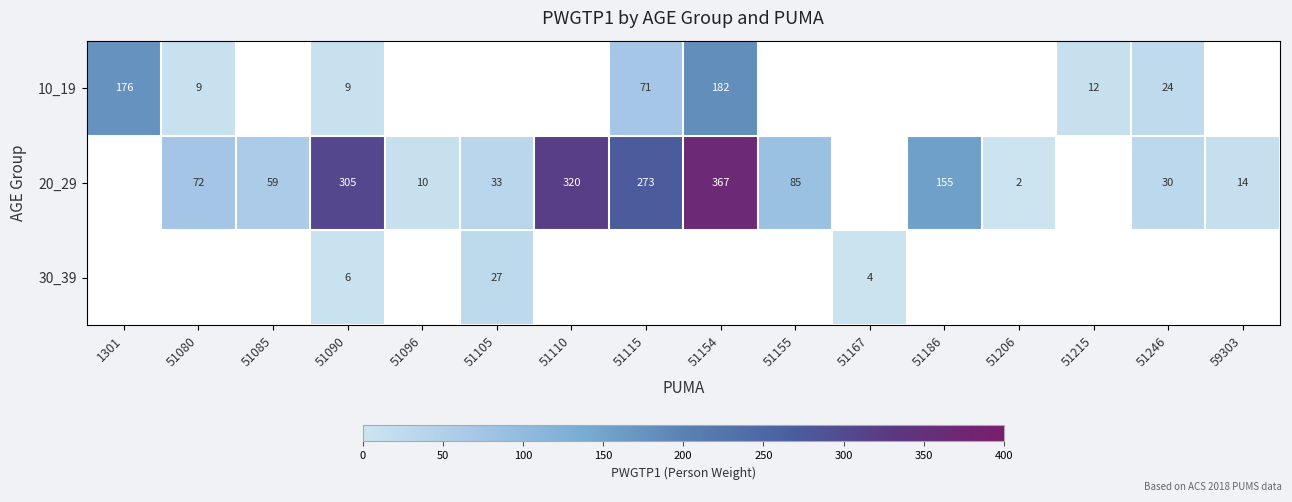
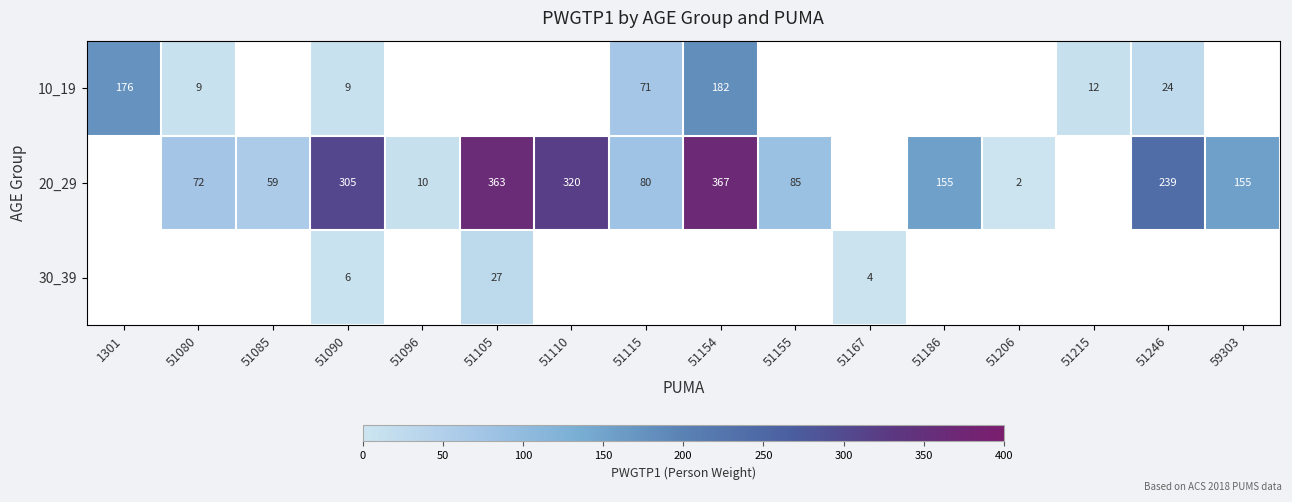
20_29, 51105: 33 -> 363
20_29, 51115: 273 -> 80
20_29, 51246: 30 -> 239
20_29, 59303: 14 -> 155
